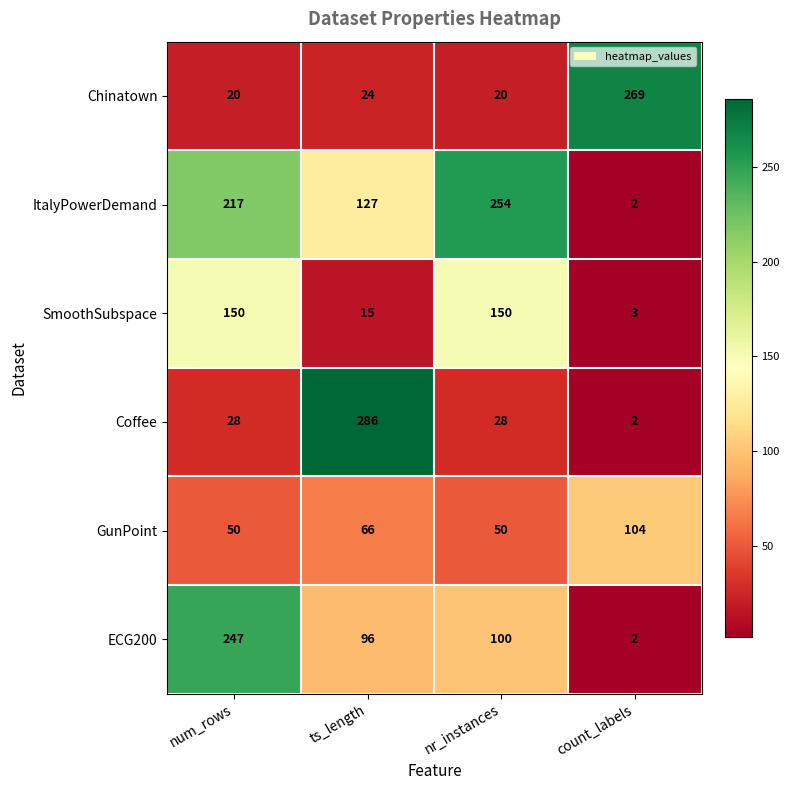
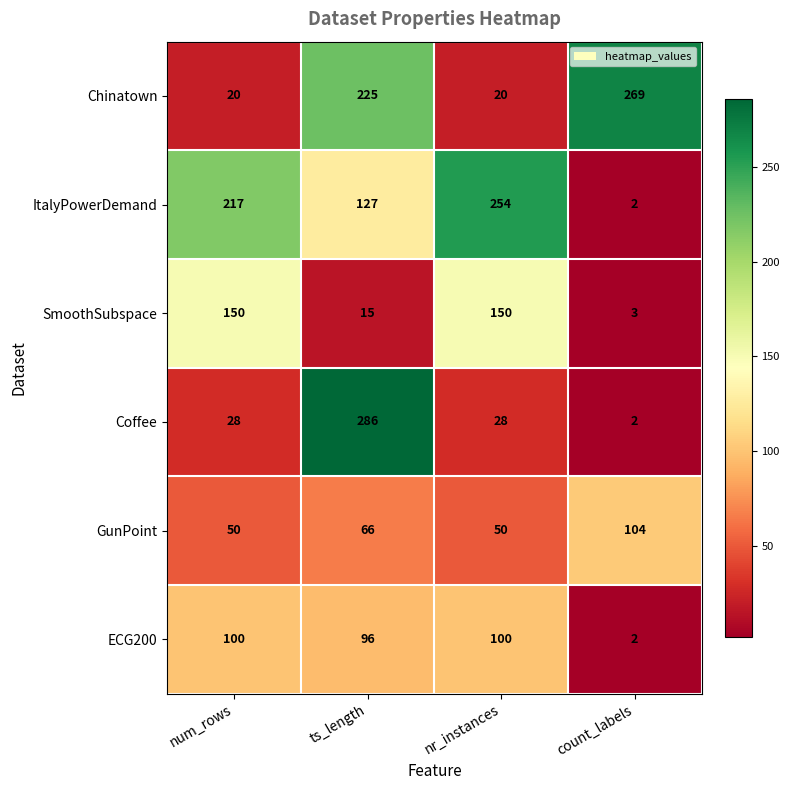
Chinatown, ts_length: 24 -> 225
ECG200, num_rows: 247 -> 100
